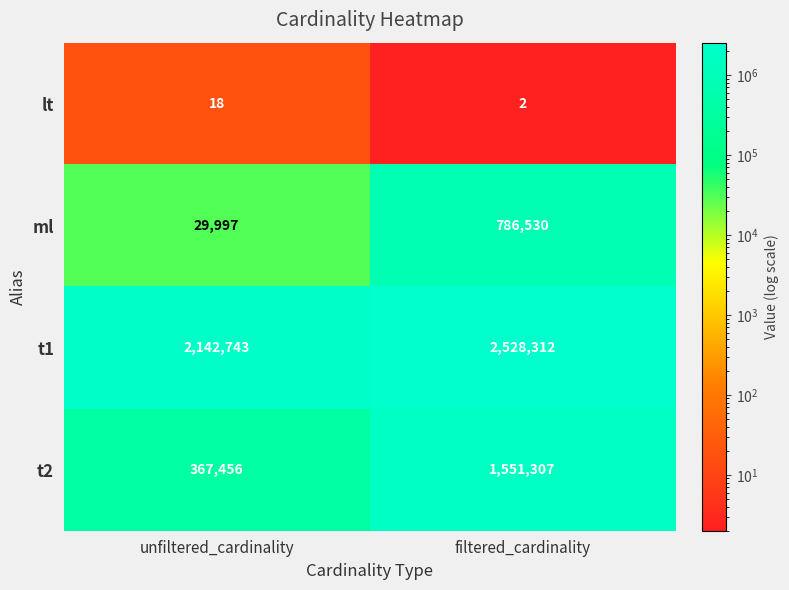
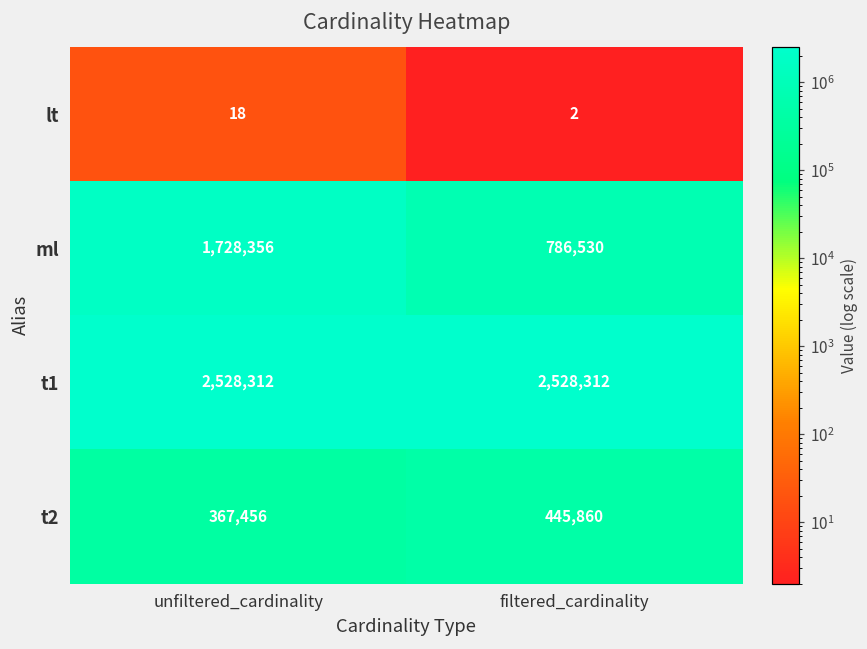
ml, unfiltered_cardinality: 29,997 -> 1,728,356
t1, unfiltered_cardinality: 2,142,743 -> 2,528,312
t2, filtered_cardinality: 1,551,307 -> 445,860
